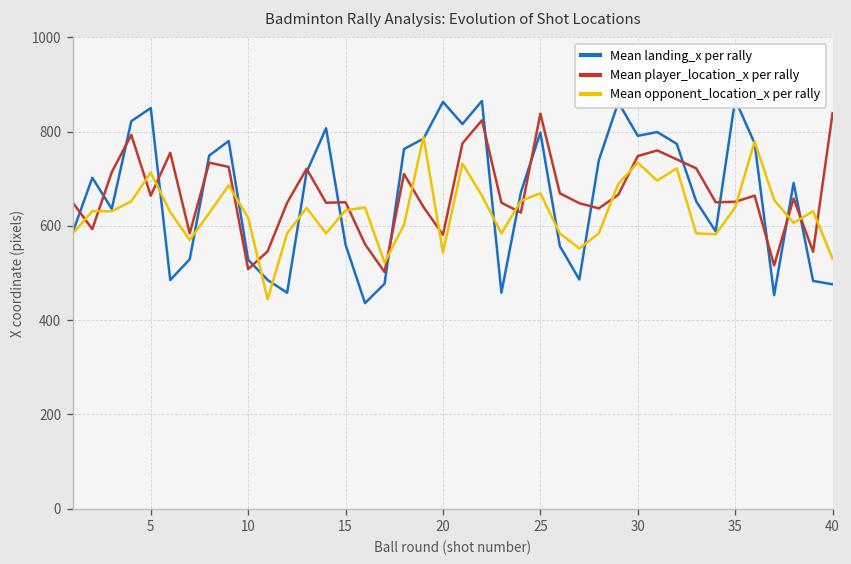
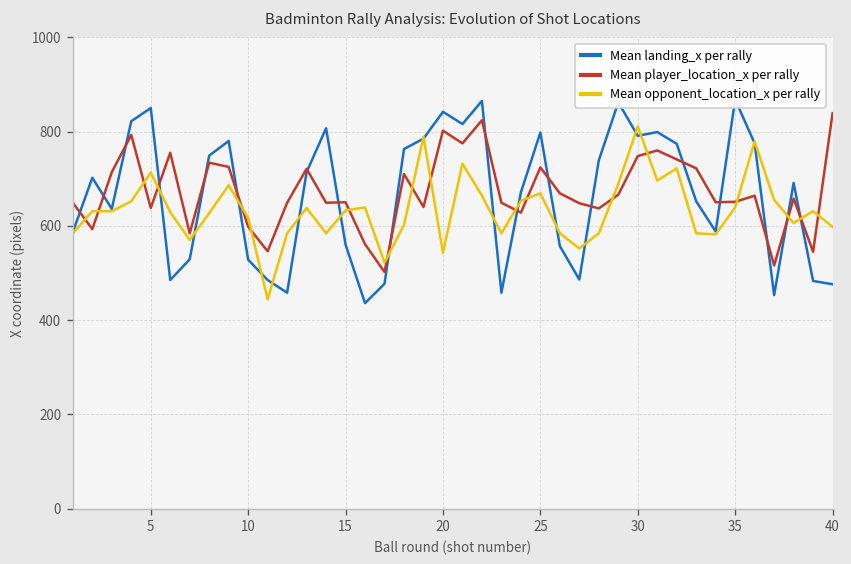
Mean player_location_x per rally, 5: 660 -> 640
Mean player_location_x per rally, 10: 510 -> 600
Mean landing_x per rally, 20: 860 -> 840
Mean player_location_x per rally, 20: 580 -> 800
Mean player_location_x per rally, 25: 840 -> 720
Mean opponent_location_x per rally, 30: 730 -> 810
Mean opponent_location_x per rally, 40: 530 -> 600
